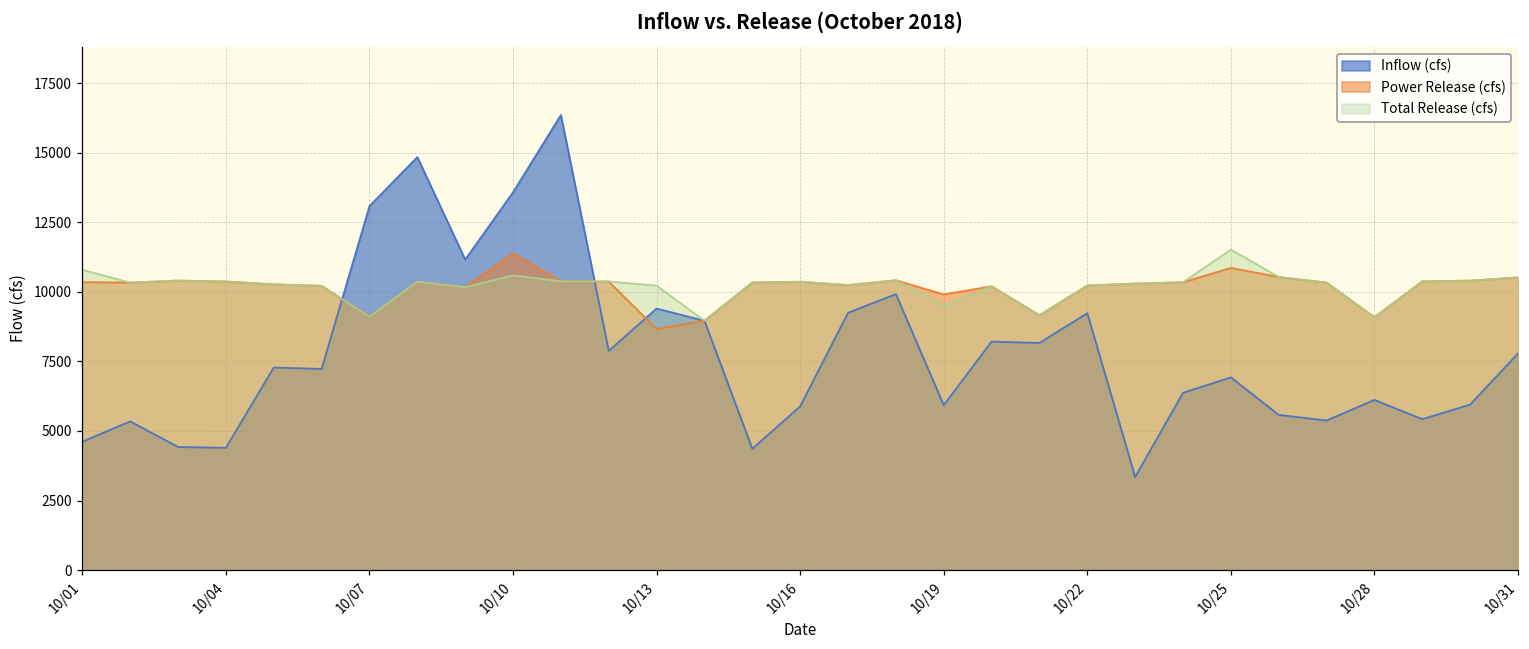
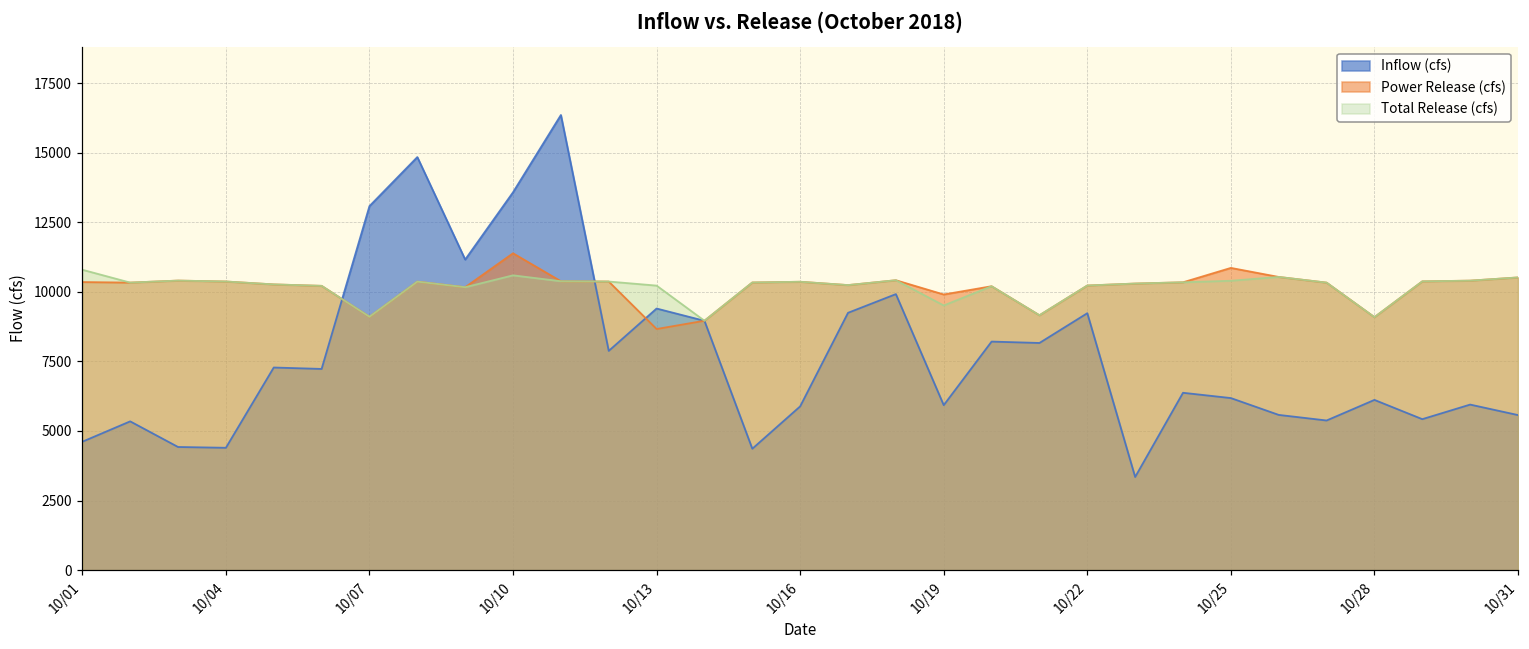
Inflow (cfs), 10/25: 6900 -> 6200
Total Release (cfs), 10/25: 11500 -> 10400
Inflow (cfs), 10/31: 7800 -> 5600
